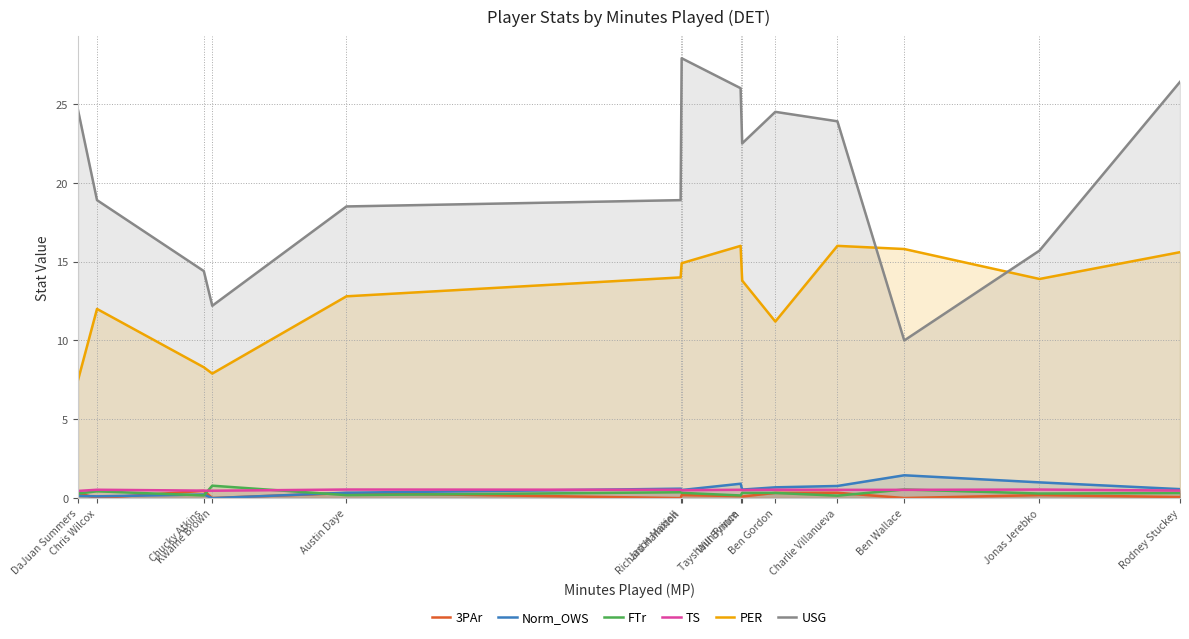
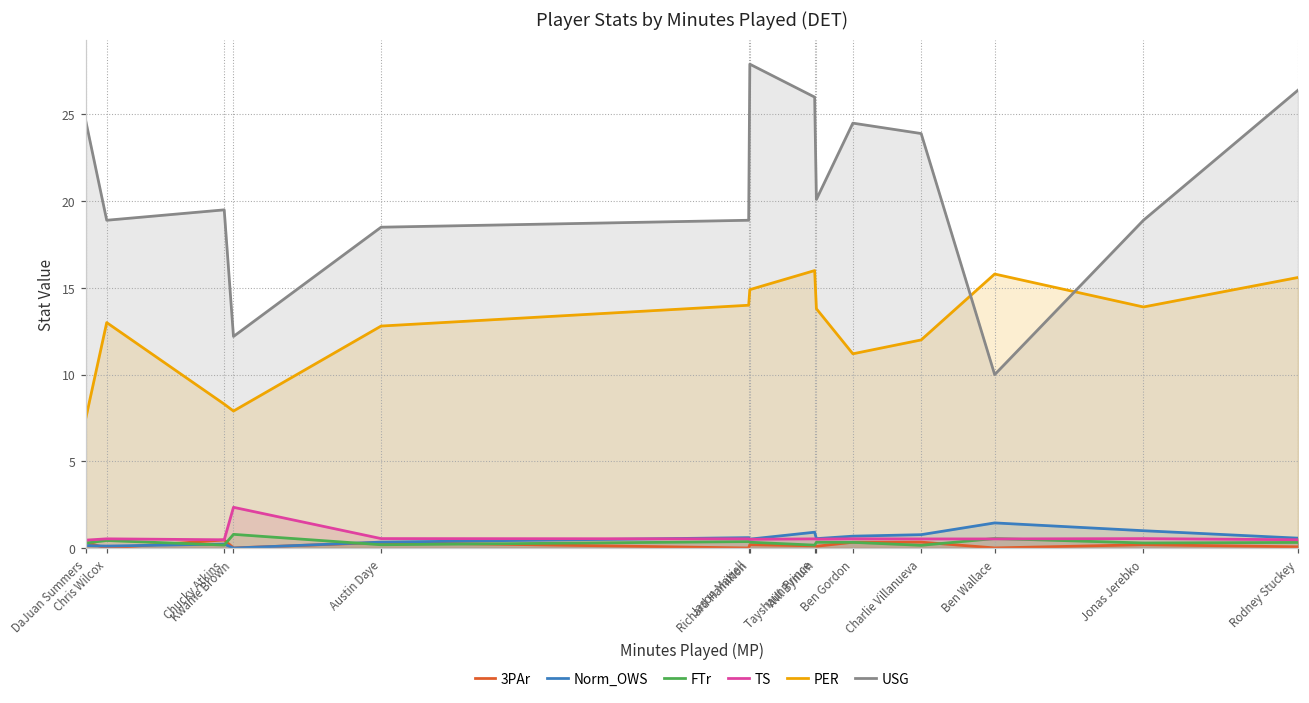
PER, Chris Wilcox: 12 -> 13
USG, Chucky Atkins: 14.4 -> 19.5
TS, Kwame Brown: 0.5 -> 2.4
USG, Will Bynum: 22.5 -> 20.1
PER, Charlie Villanueva: 16 -> 12
USG, Jonas Jerebko: 15.7 -> 18.9
